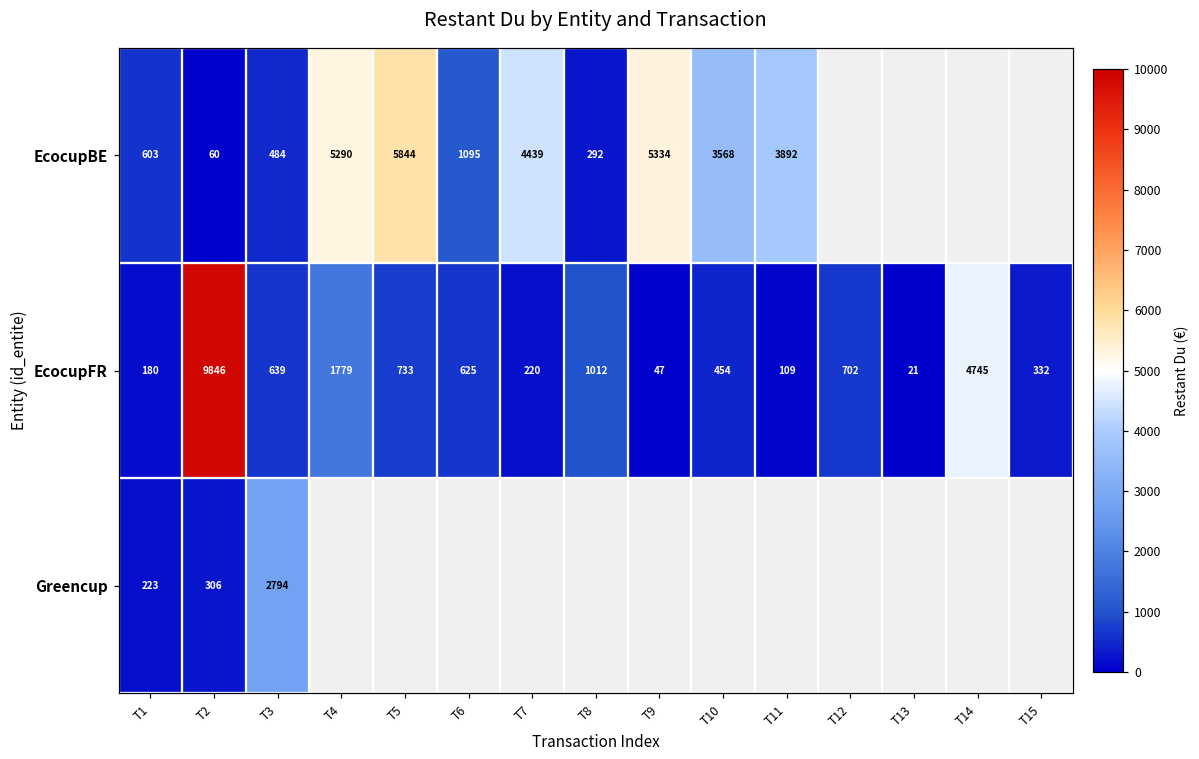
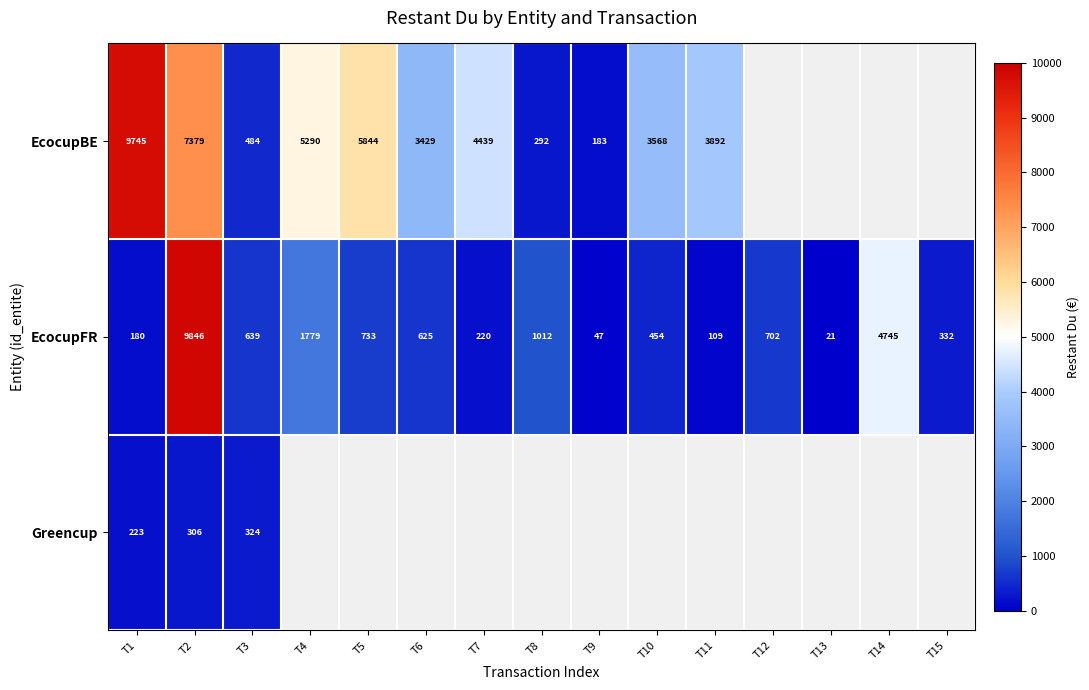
EcocupBE, T1: 603 -> 9745
EcocupBE, T2: 60 -> 7379
EcocupBE, T6: 1095 -> 3429
EcocupBE, T9: 5334 -> 183
Greencup, T3: 2794 -> 324
